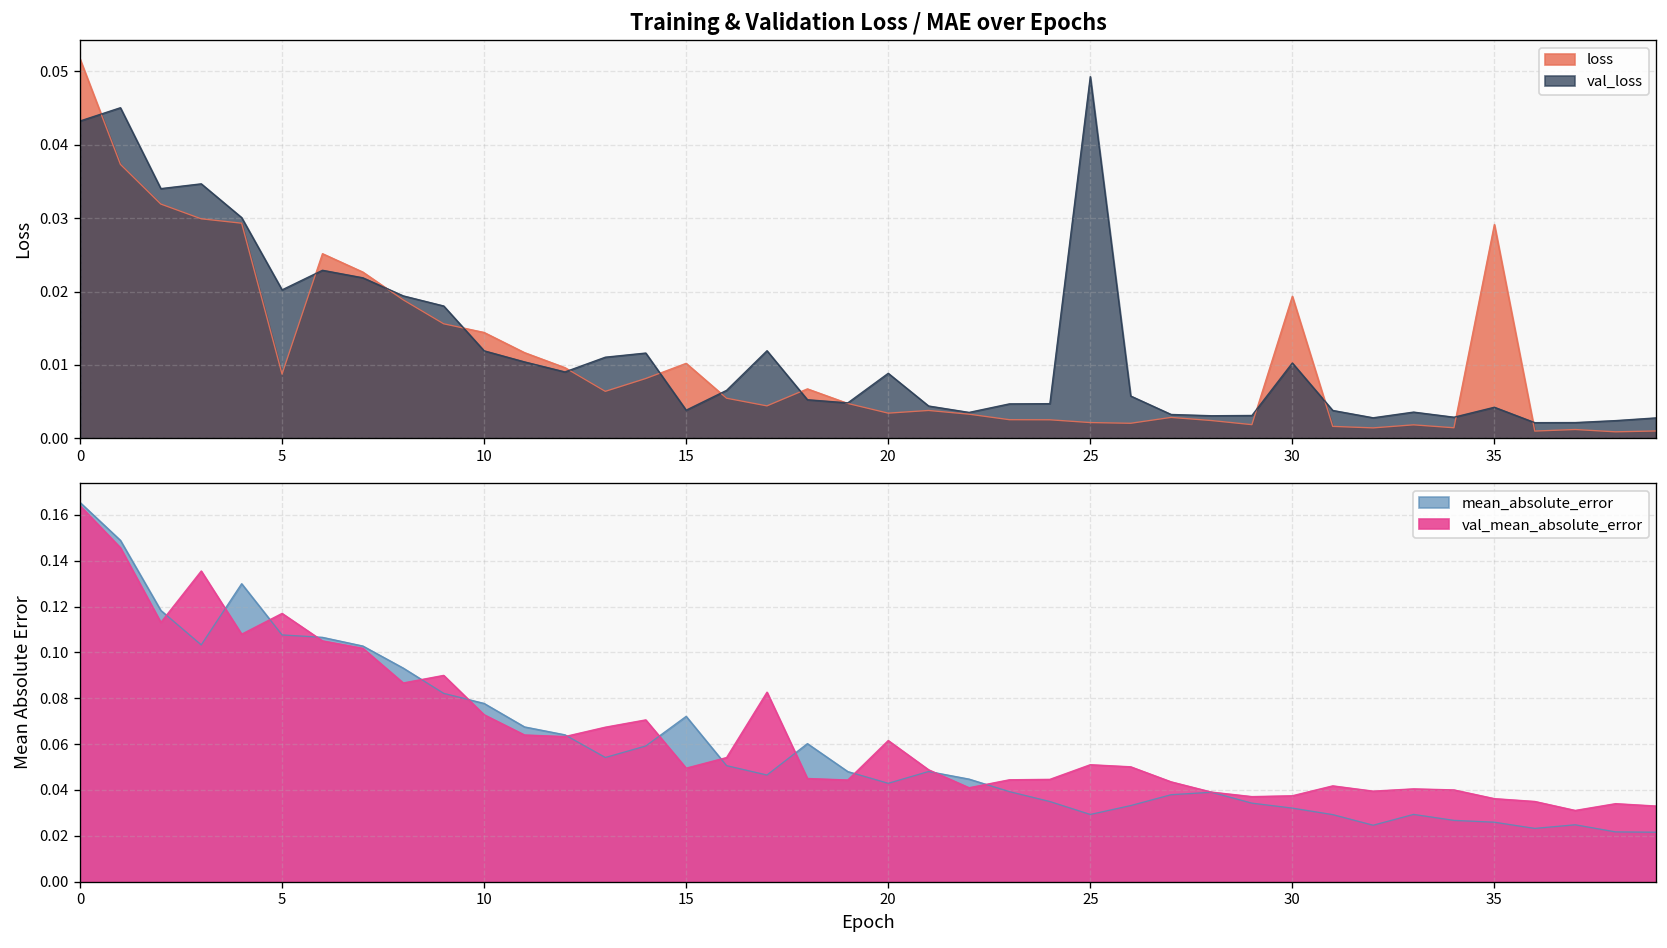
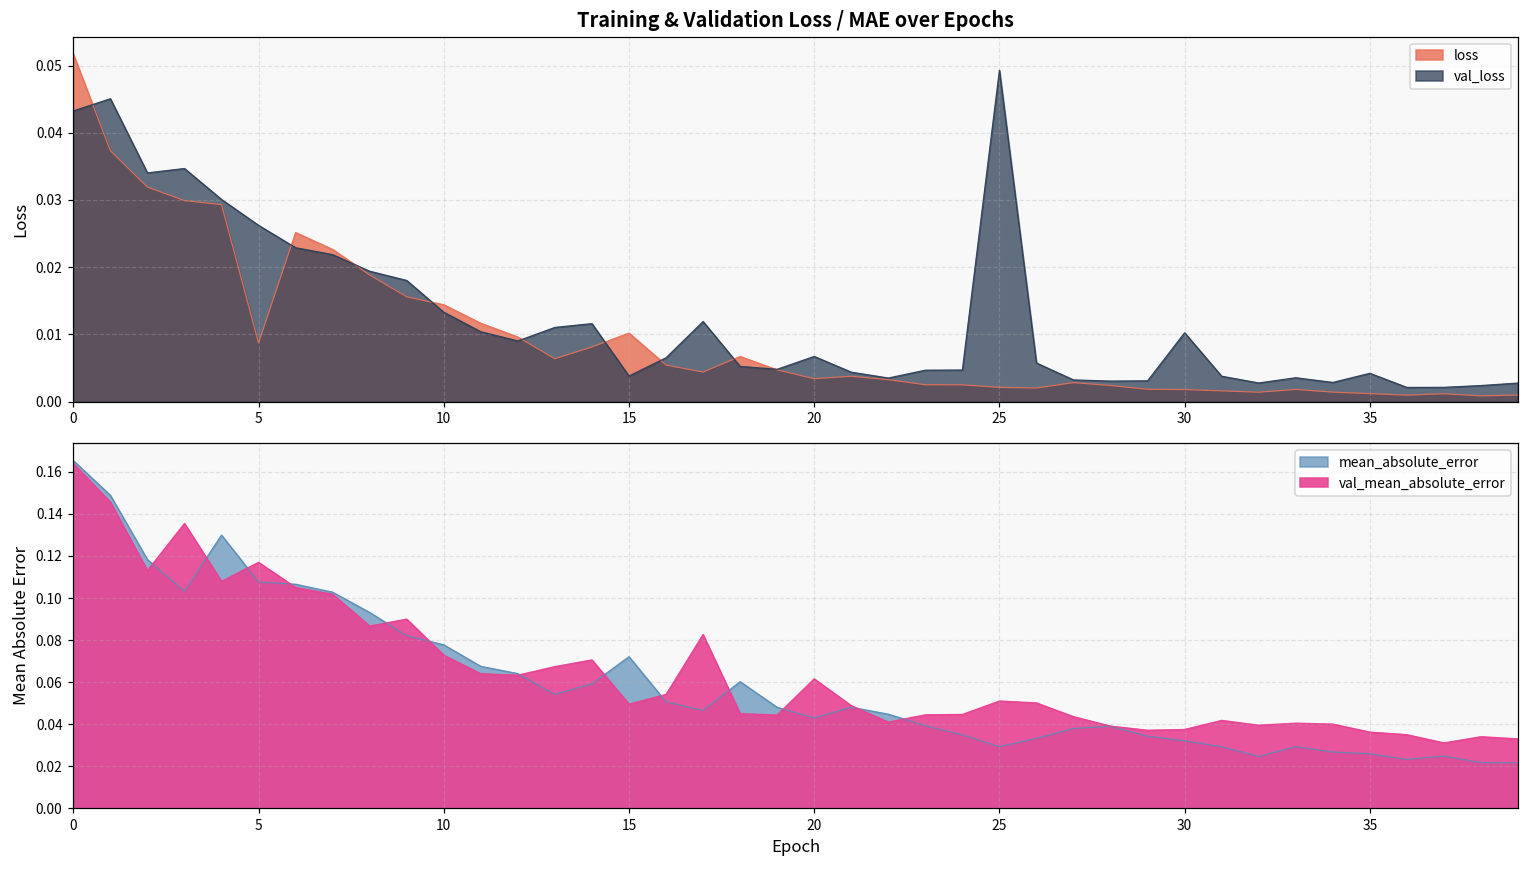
Training & Validation Loss / MAE over Epochs, val_loss, 5: 0.020 -> 0.026
Training & Validation Loss / MAE over Epochs, val_loss, 10: 0.012 -> 0.013
Training & Validation Loss / MAE over Epochs, val_loss, 20: 0.009 -> 0.007
Training & Validation Loss / MAE over Epochs, loss, 30: 0.019 -> 0.002
Training & Validation Loss / MAE over Epochs, loss, 35: 0.029 -> 0.001
